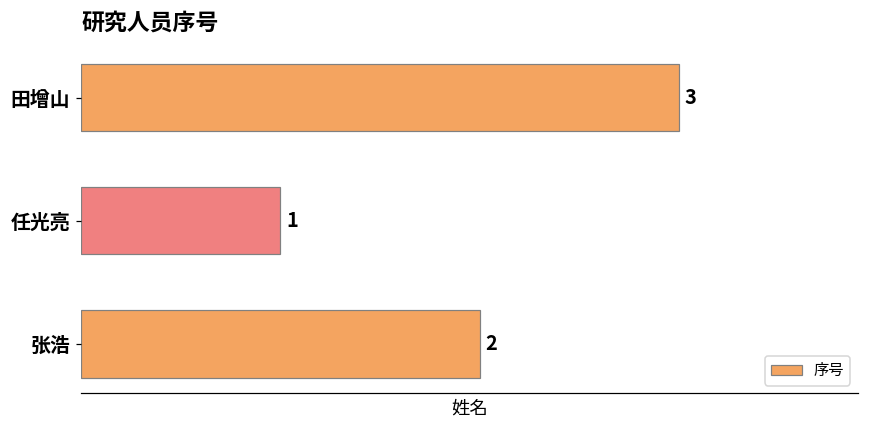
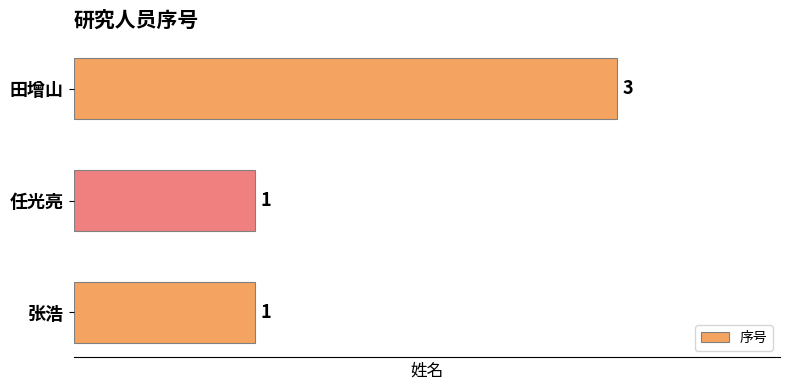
张浩: 2 -> 1
